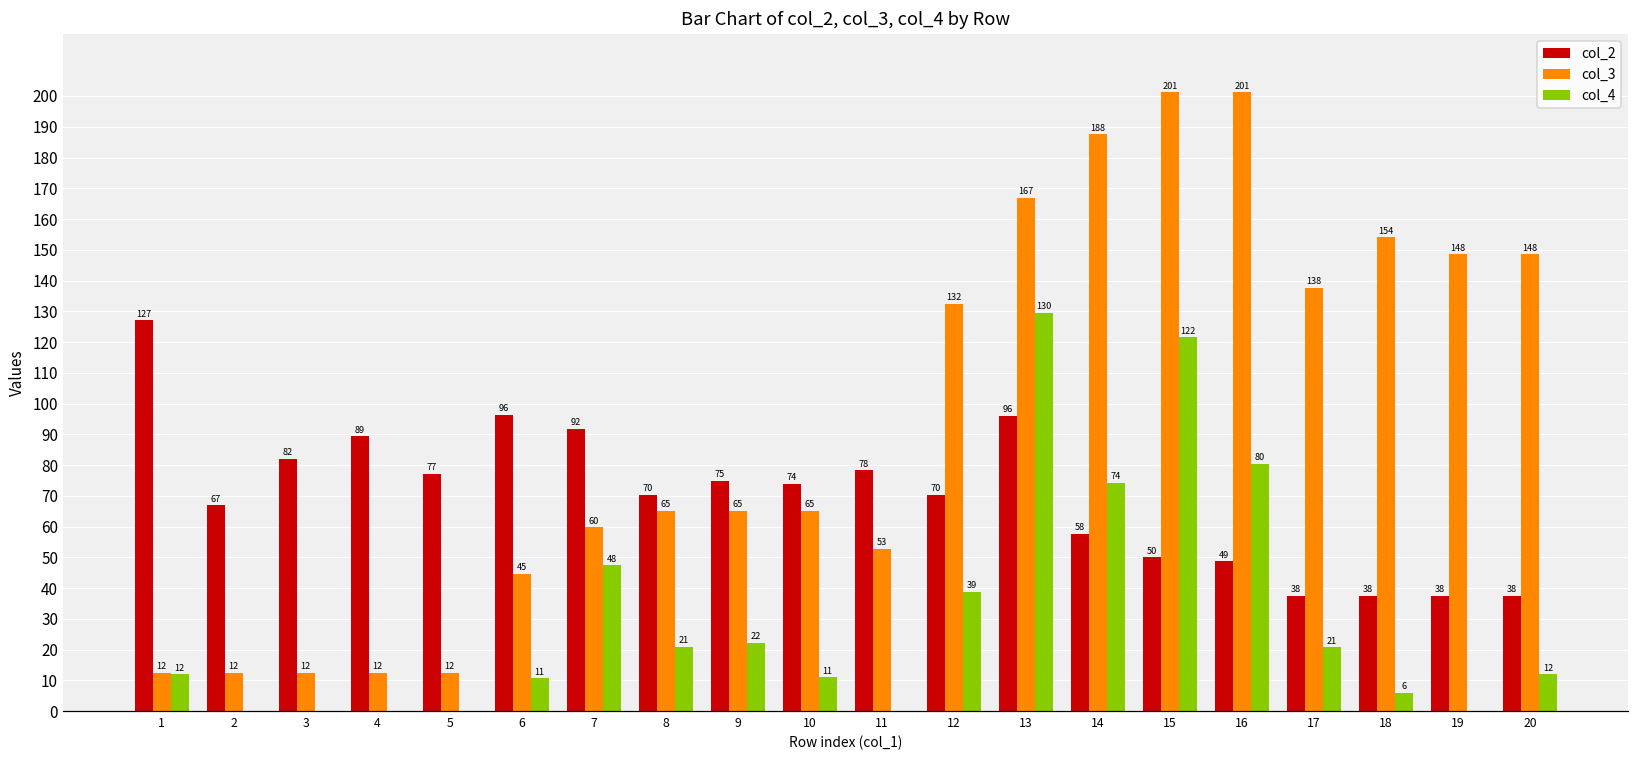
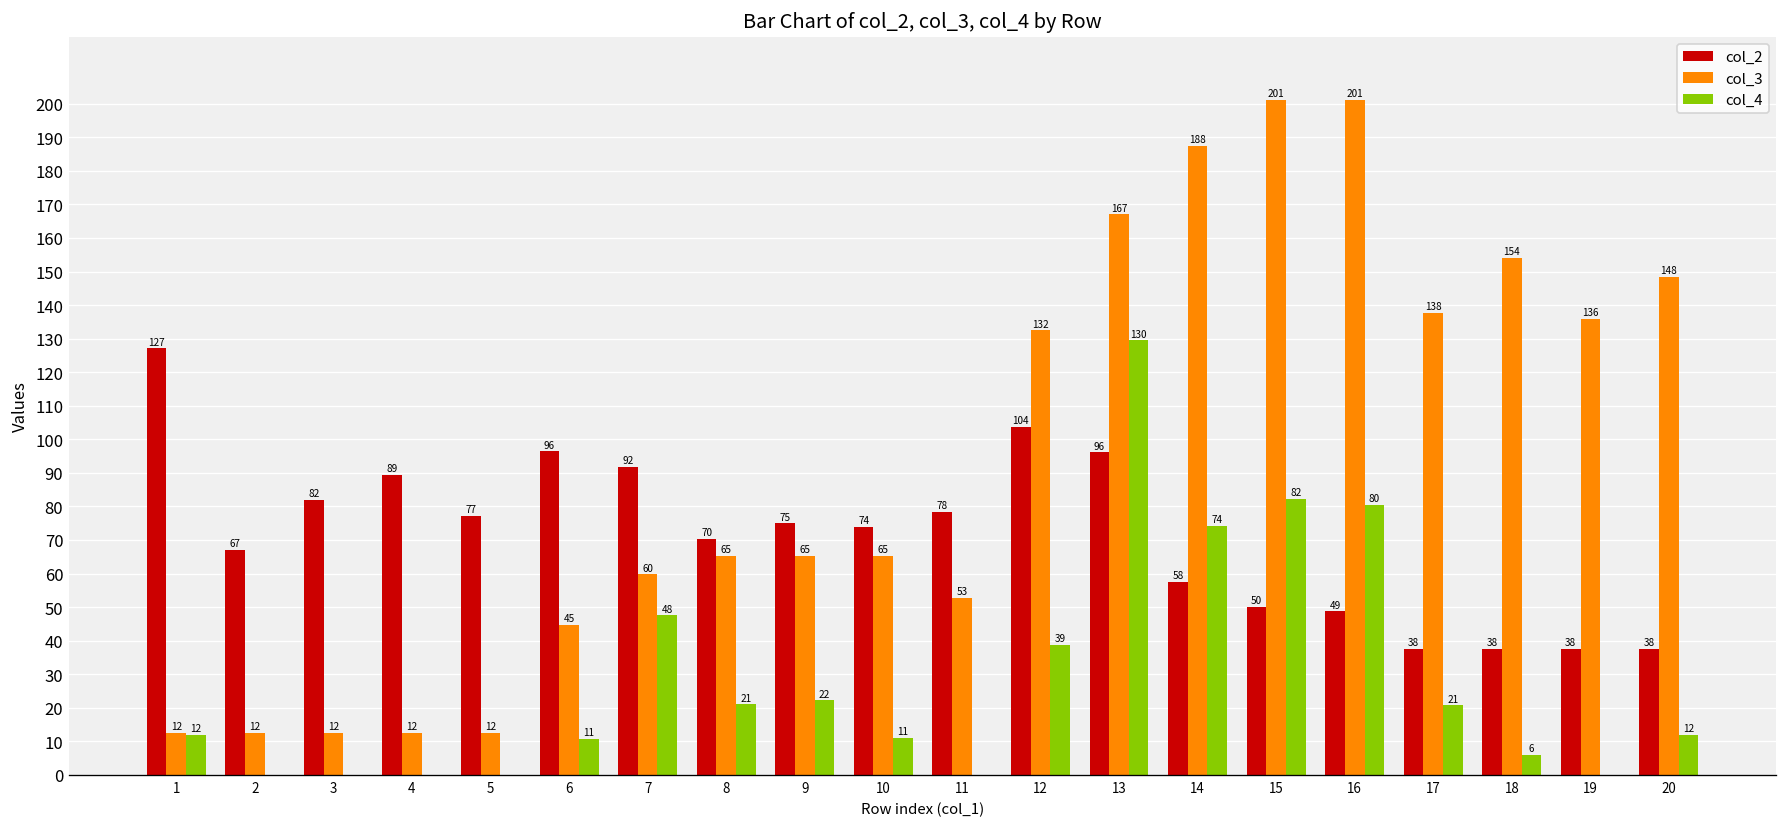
col_2, 12: 70 -> 104
col_4, 15: 122 -> 82
col_3, 19: 148 -> 136
